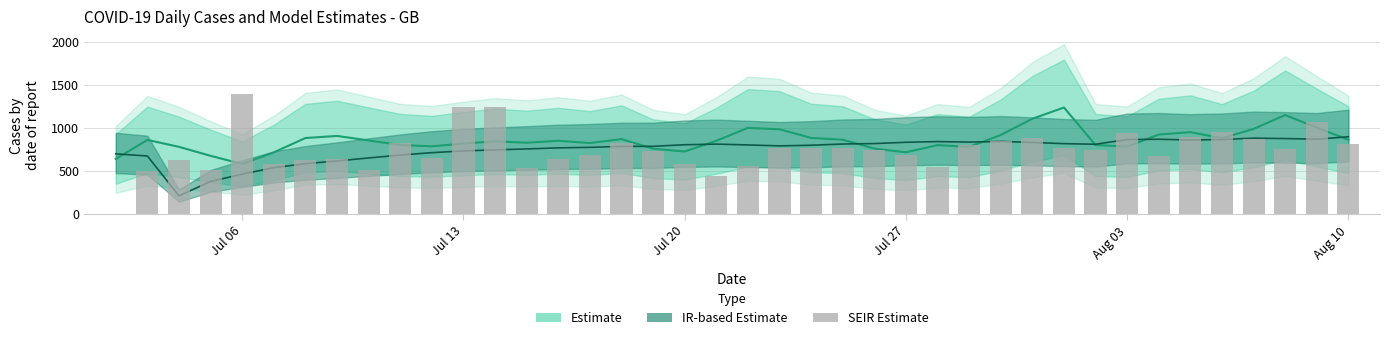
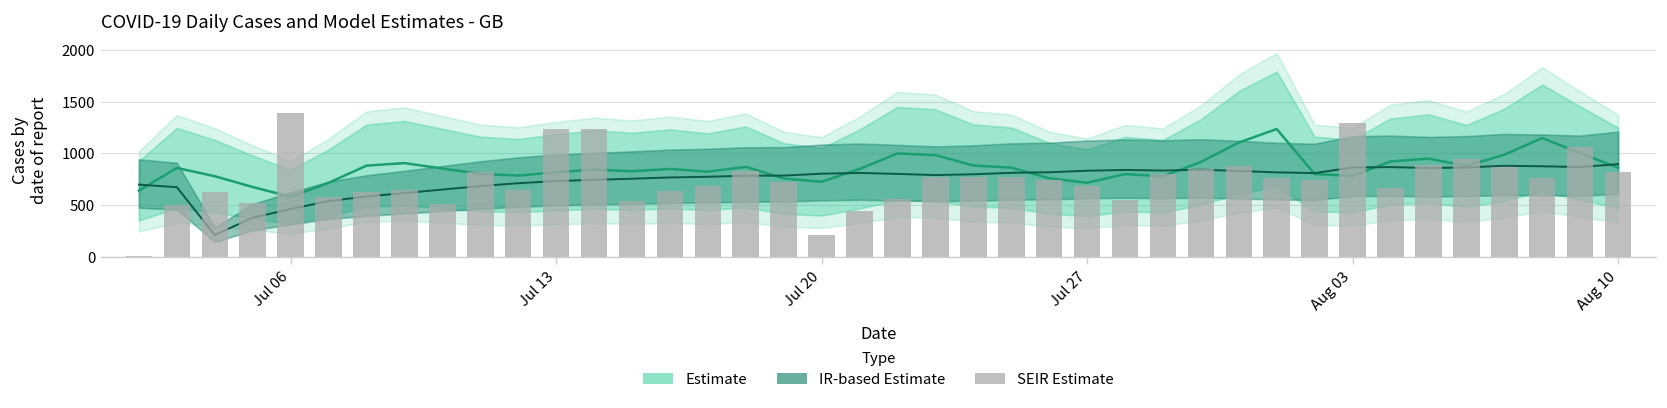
SEIR Estimate, Jul 20: 600 -> 200
SEIR Estimate, Aug 03: 900 -> 1300
